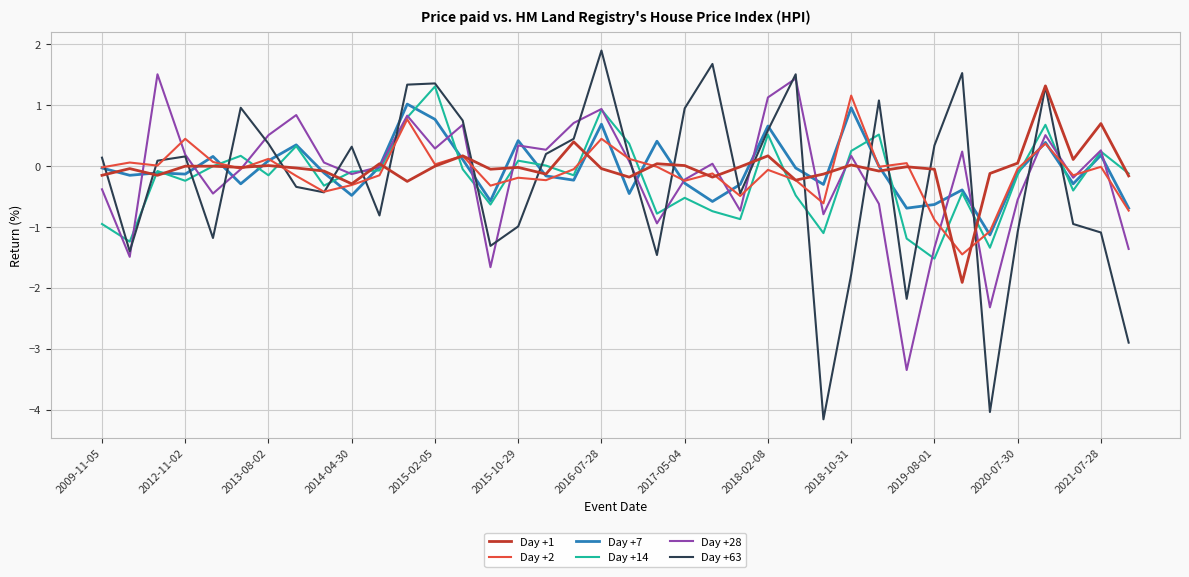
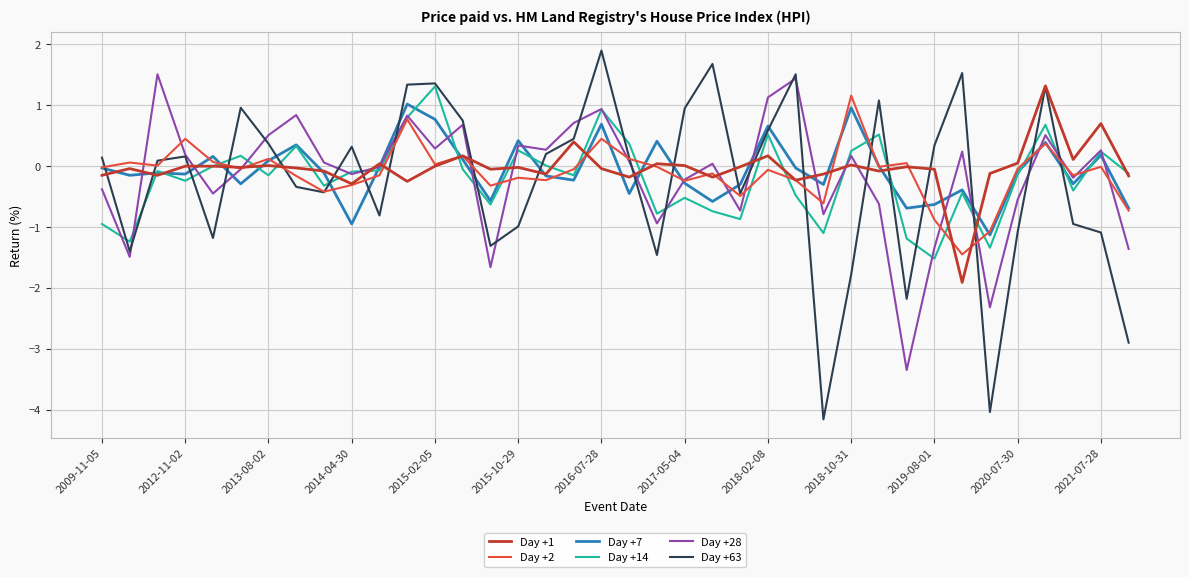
Day +7, 2014-04-30: -0.5 -> -1.0
Day +14, 2015-10-29: 0.1 -> 0.3
